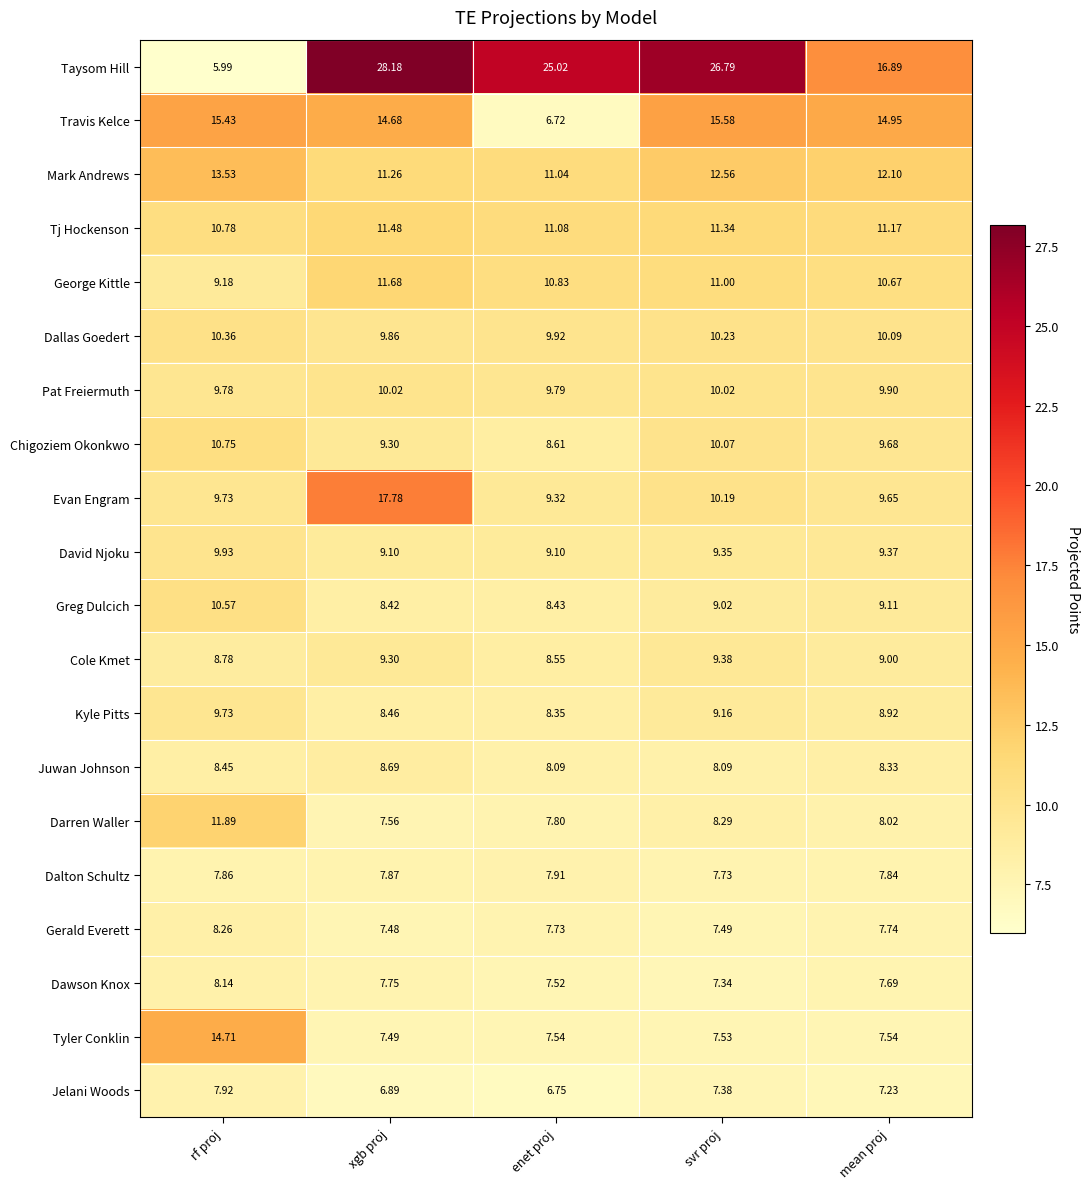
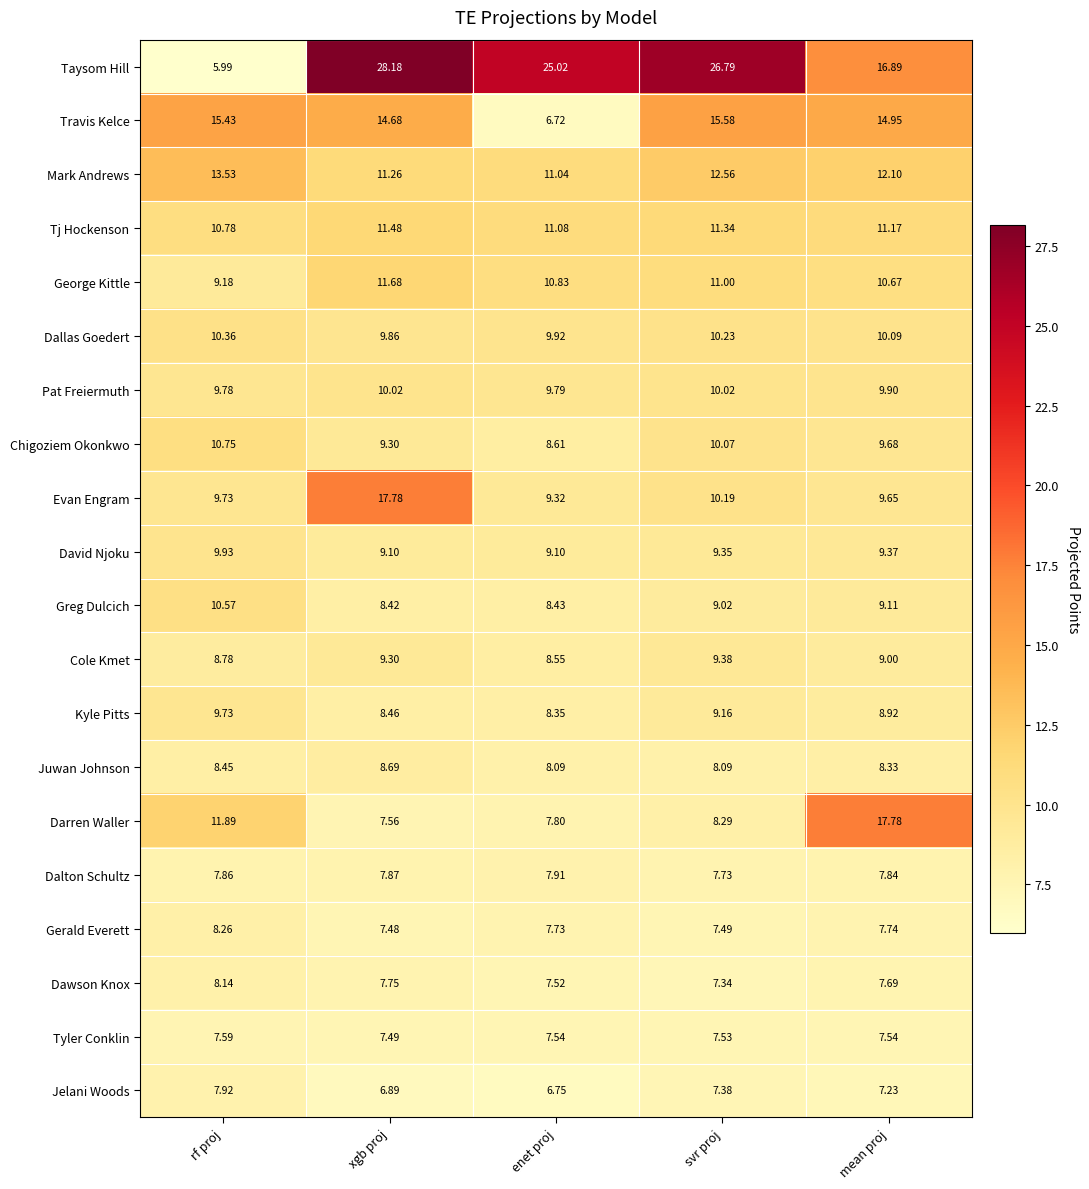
Darren Waller, mean proj: 8.02 -> 17.78
Tyler Conklin, rf proj: 14.71 -> 7.59
